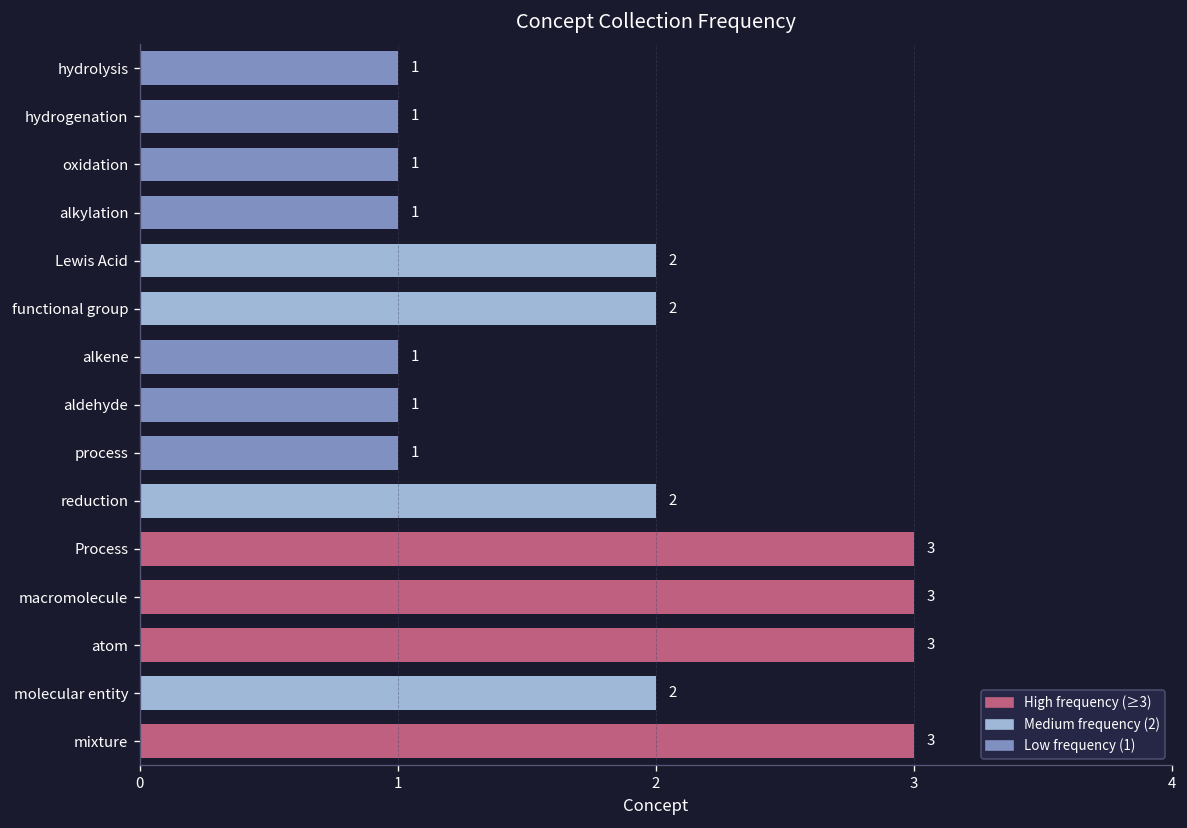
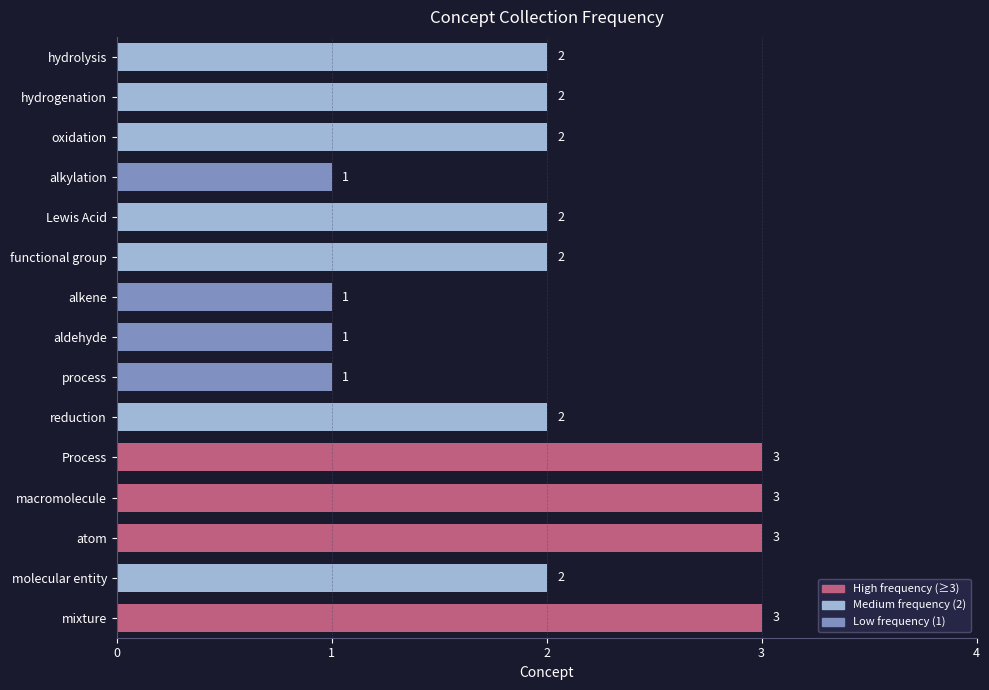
hydrolysis: 1 -> 2
hydrogenation: 1 -> 2
oxidation: 1 -> 2
